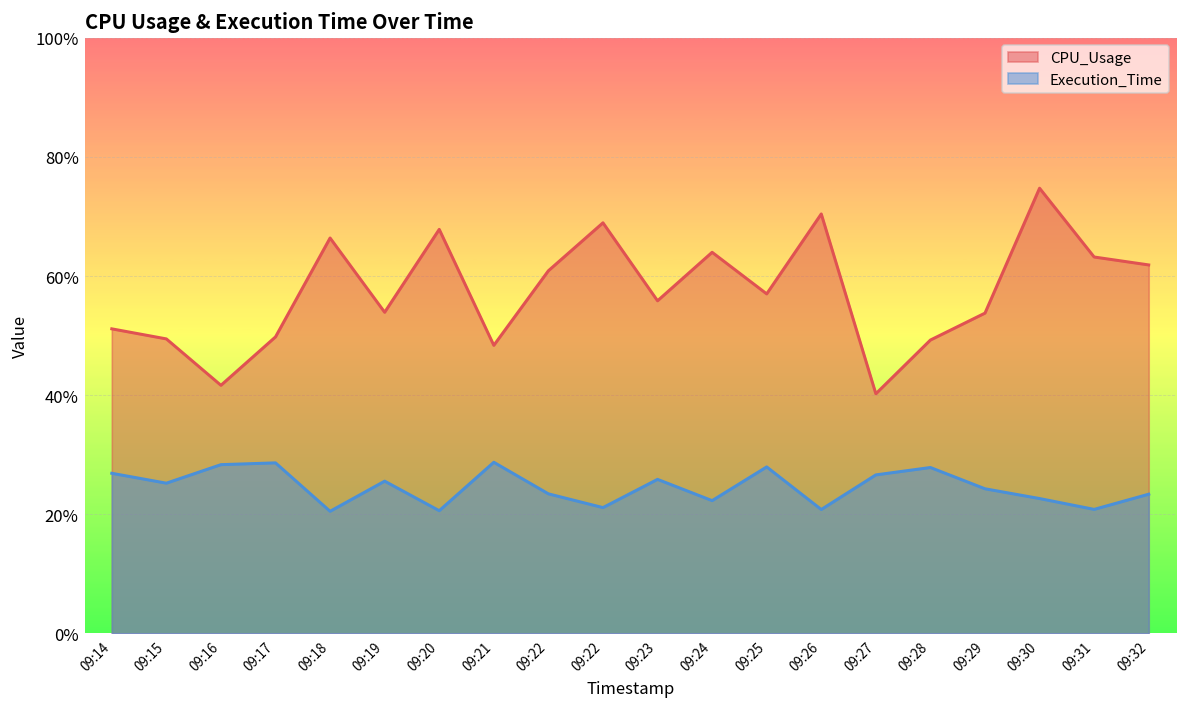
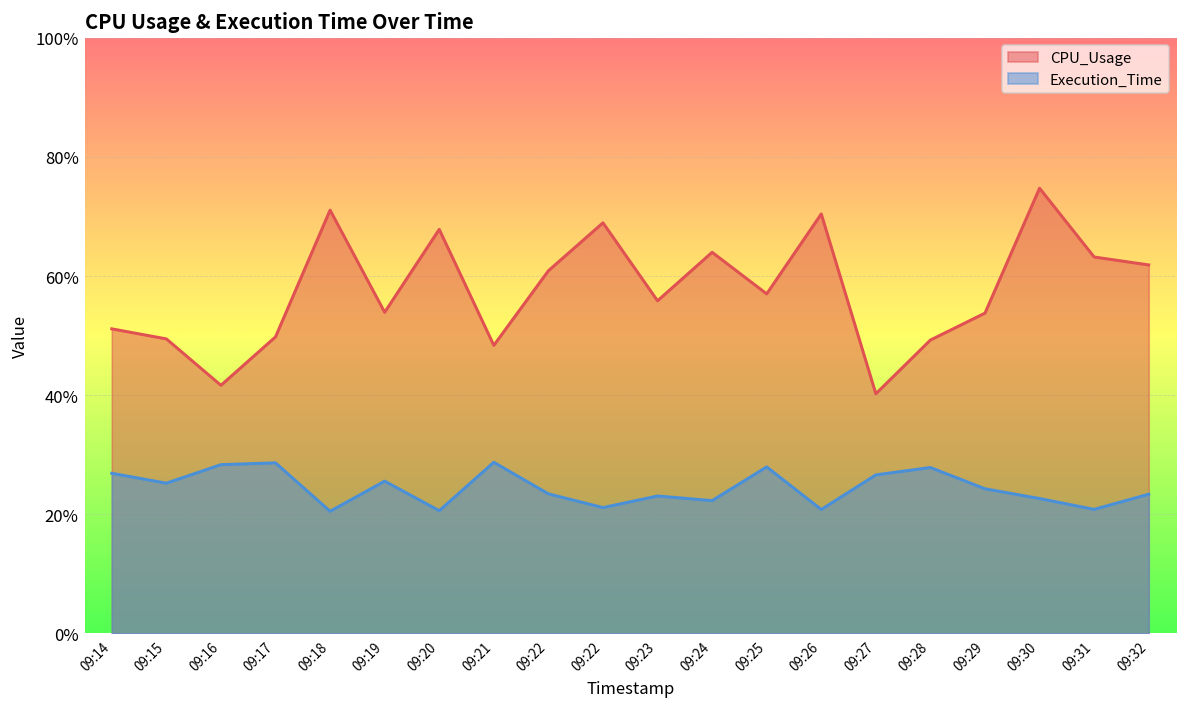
CPU_Usage, 09:18: 66% -> 71%
Execution_Time, 09:23: 26% -> 23%
